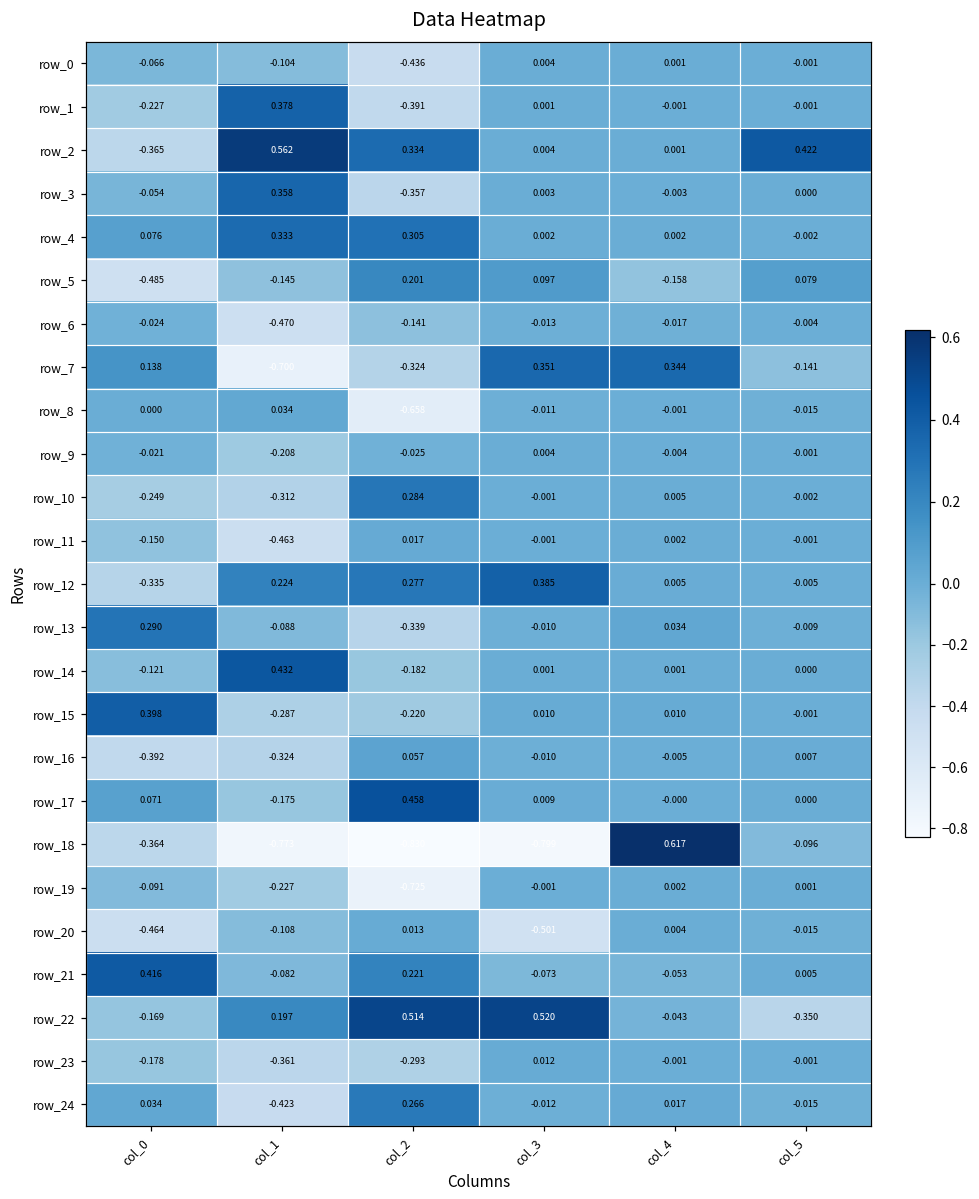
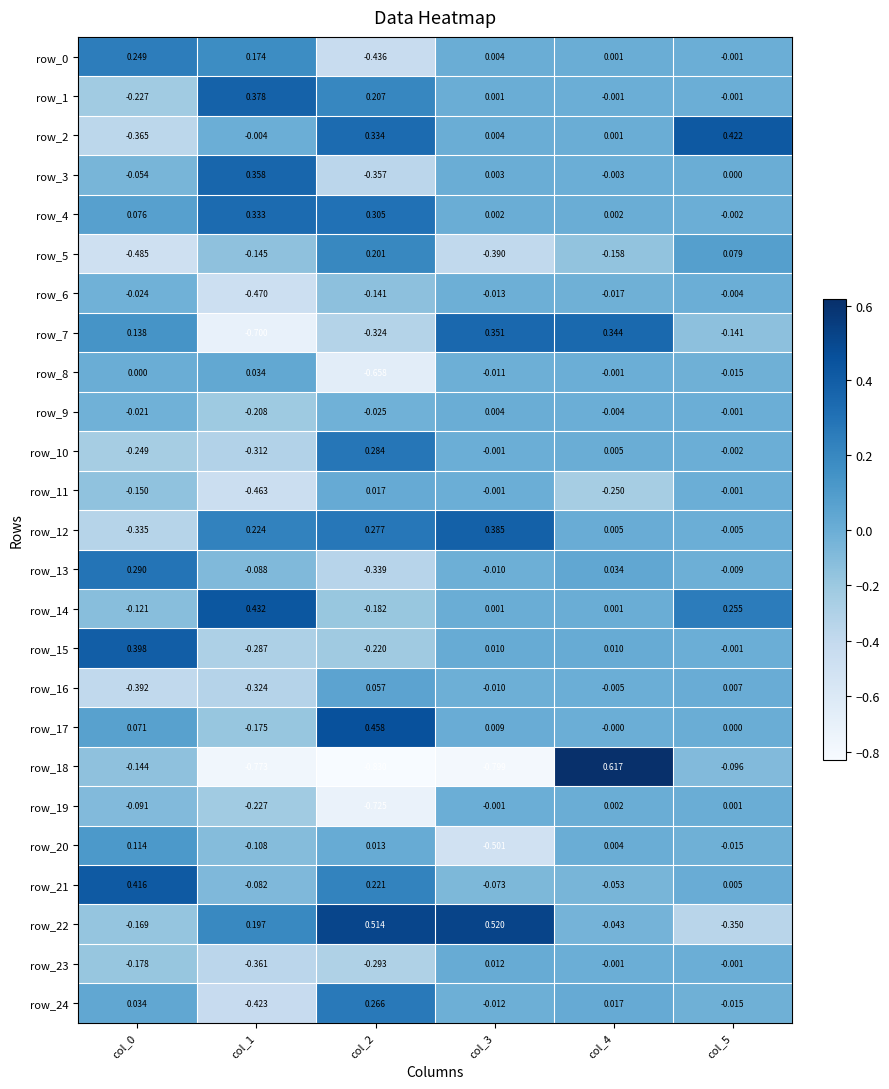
row_0, col_0: -0.066 -> 0.249
row_0, col_1: -0.104 -> 0.174
row_1, col_2: -0.391 -> 0.207
row_2, col_1: 0.562 -> -0.004
row_5, col_3: 0.097 -> -0.390
row_11, col_4: 0.002 -> -0.250
row_14, col_5: 0.000 -> 0.255
row_18, col_0: -0.364 -> -0.144
row_20, col_0: -0.464 -> 0.114
